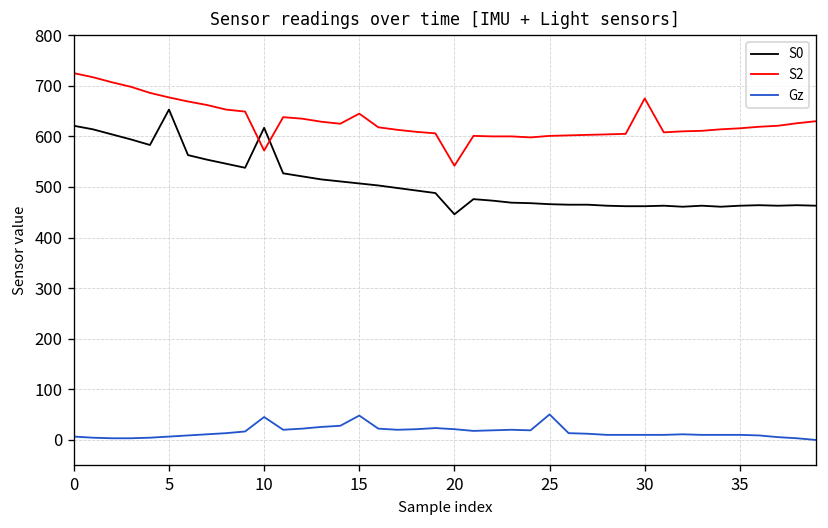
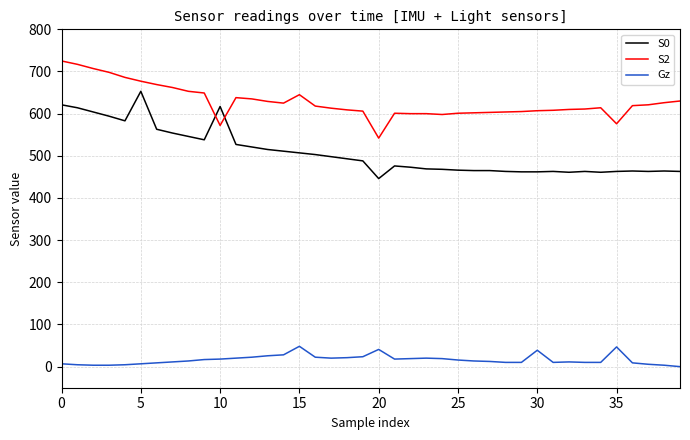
Gz, 10: 50 -> 20
Gz, 20: 20 -> 40
Gz, 25: 50 -> 20
S2, 30: 680 -> 610
Gz, 30: 10 -> 40
S2, 35: 620 -> 580
Gz, 35: 10 -> 50
